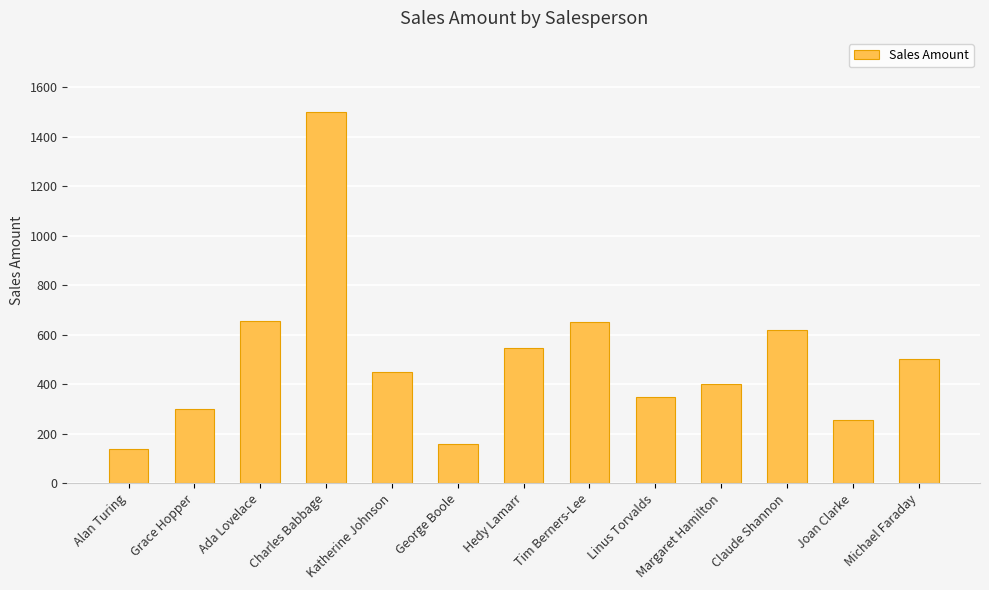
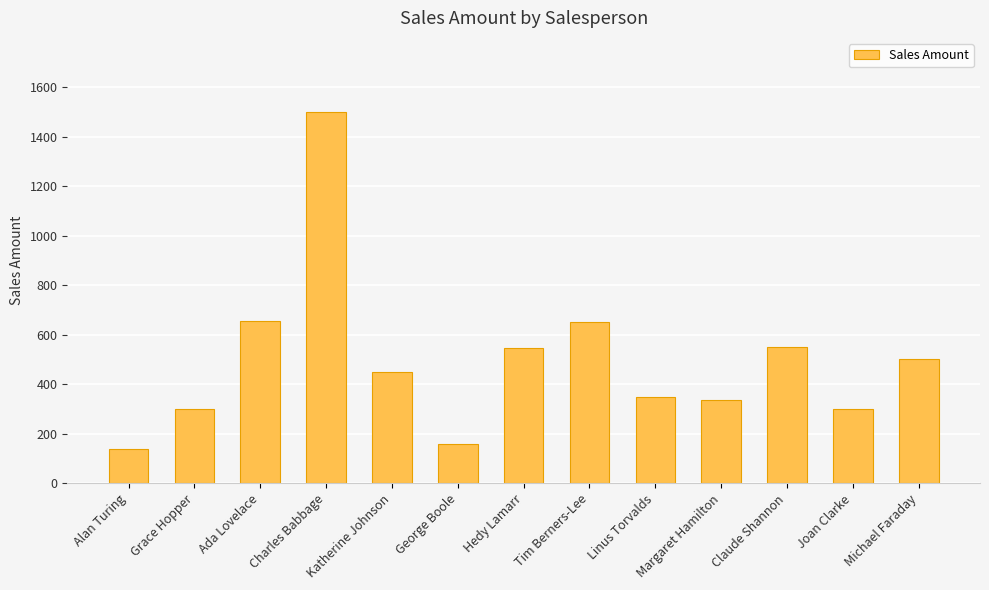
Margaret Hamilton: 400 -> 340
Claude Shannon: 620 -> 550
Joan Clarke: 260 -> 300
